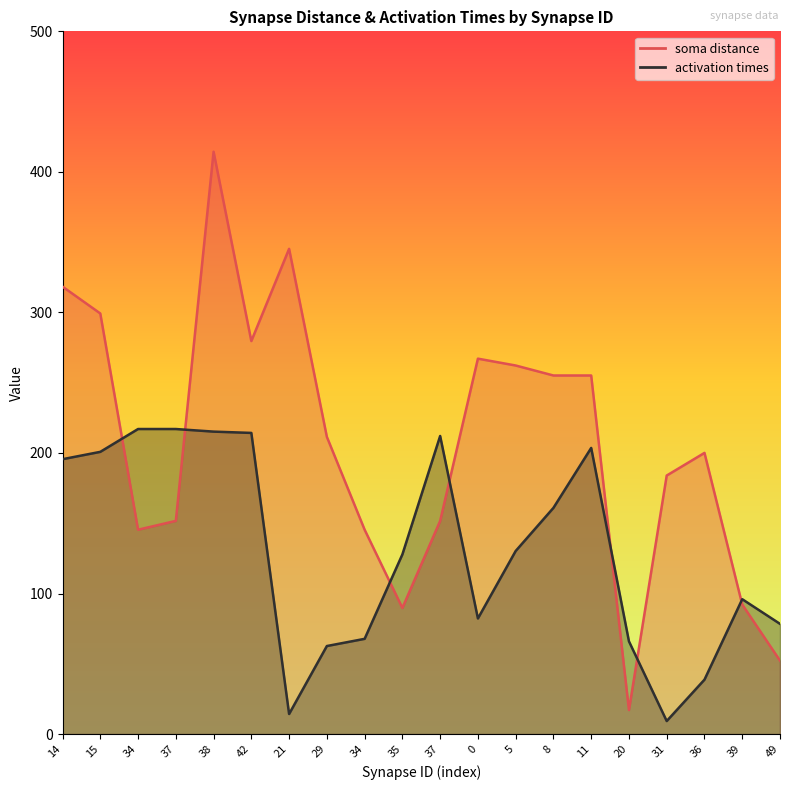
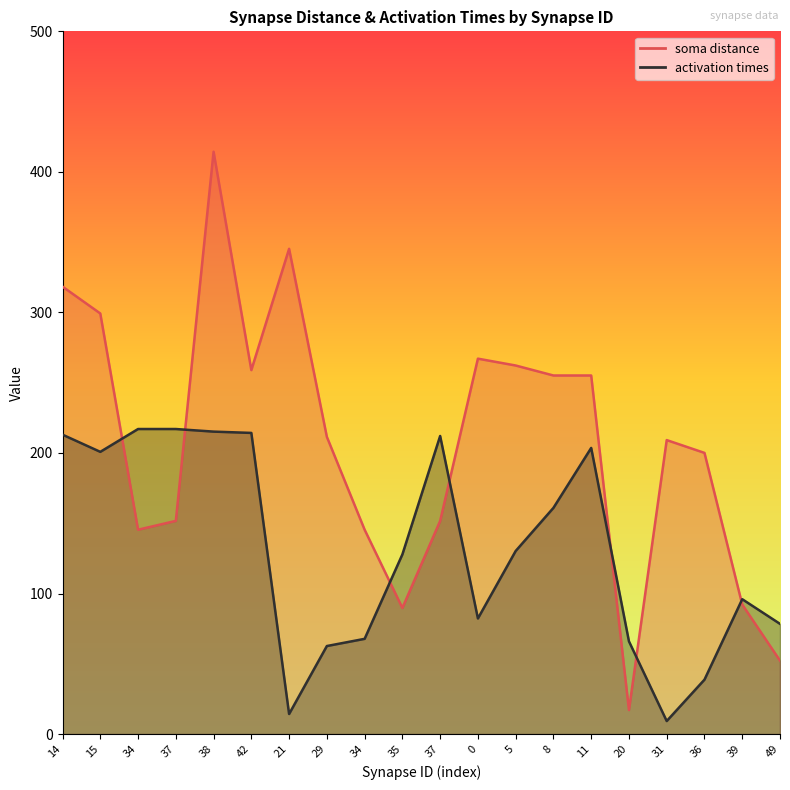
activation times, 14: 196 -> 213
soma distance, 42: 280 -> 259
soma distance, 31: 184 -> 209
